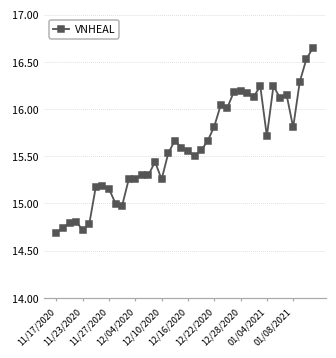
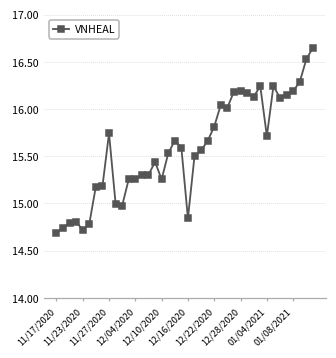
11/27/2020: 15.2 -> 15.7
12/16/2020: 15.6 -> 14.8
01/08/2021: 15.8 -> 16.2
